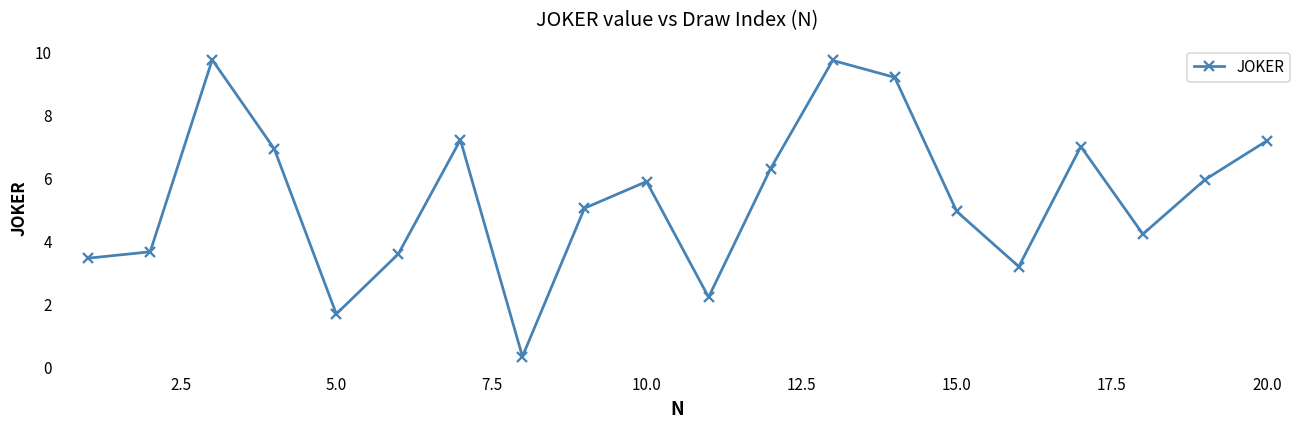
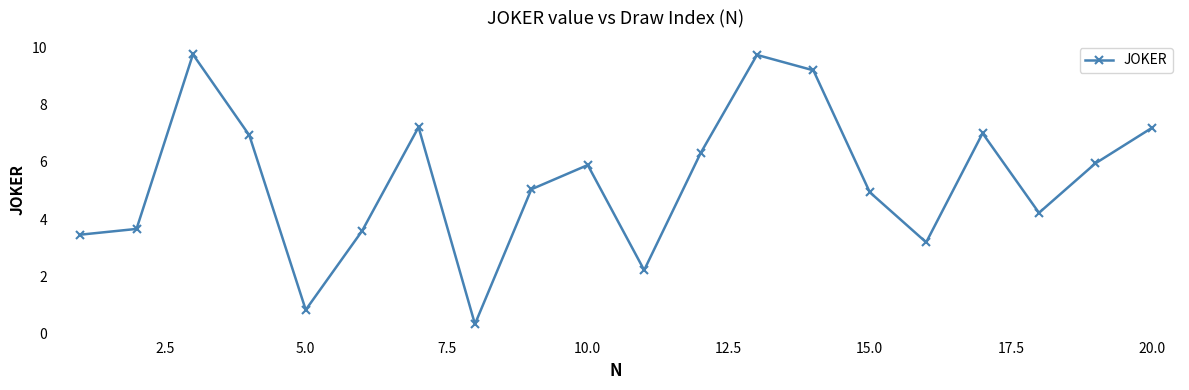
5.0: 1.7 -> 0.8
